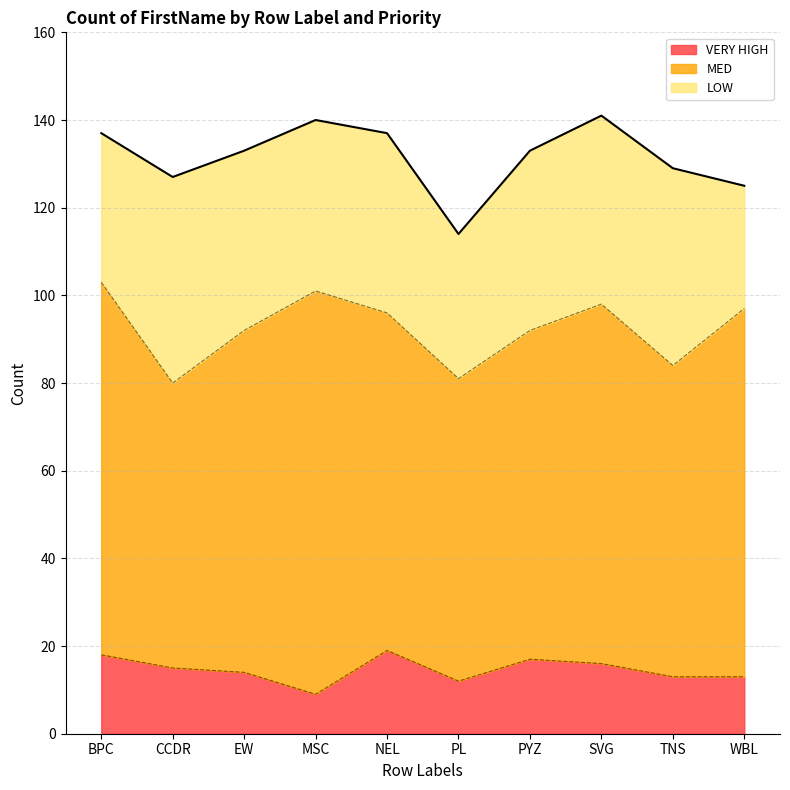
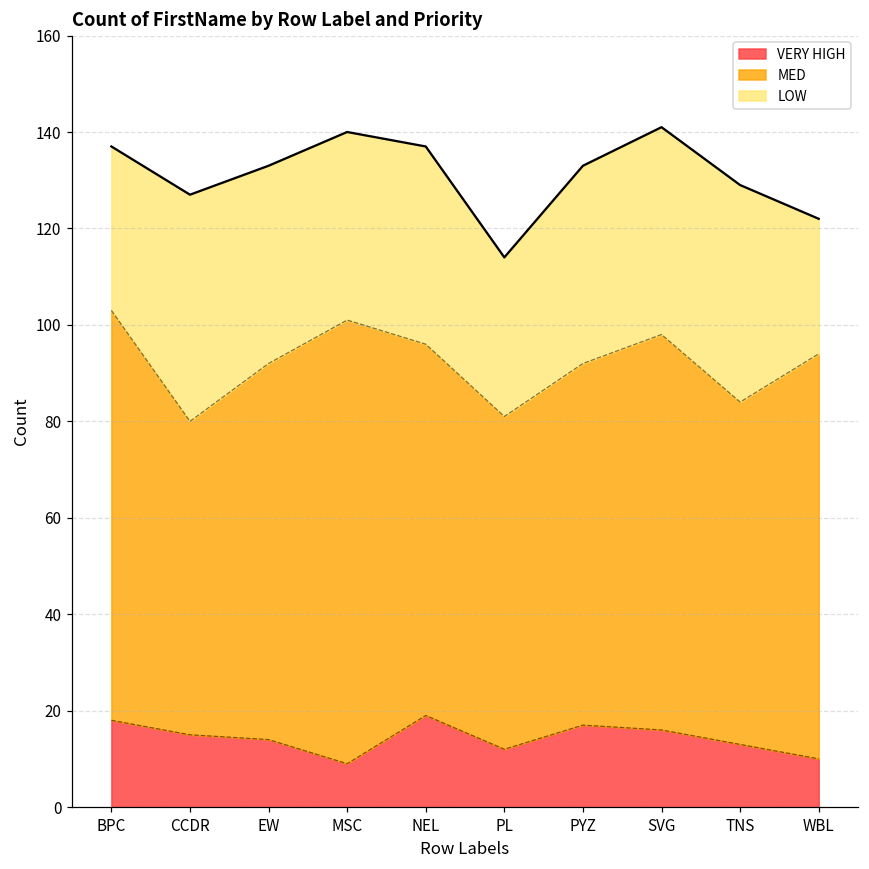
VERY HIGH, WBL: 13 -> 10
